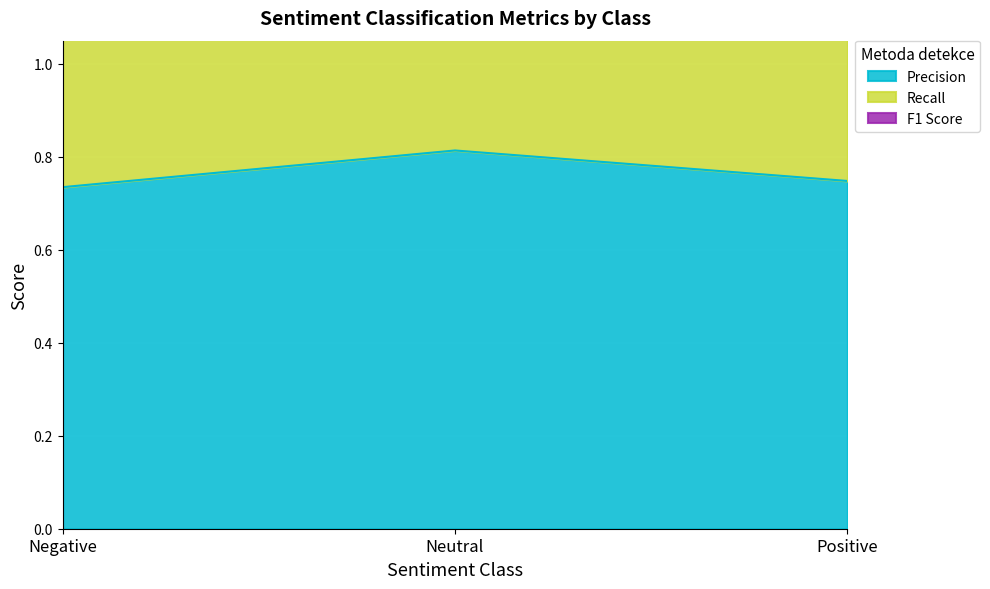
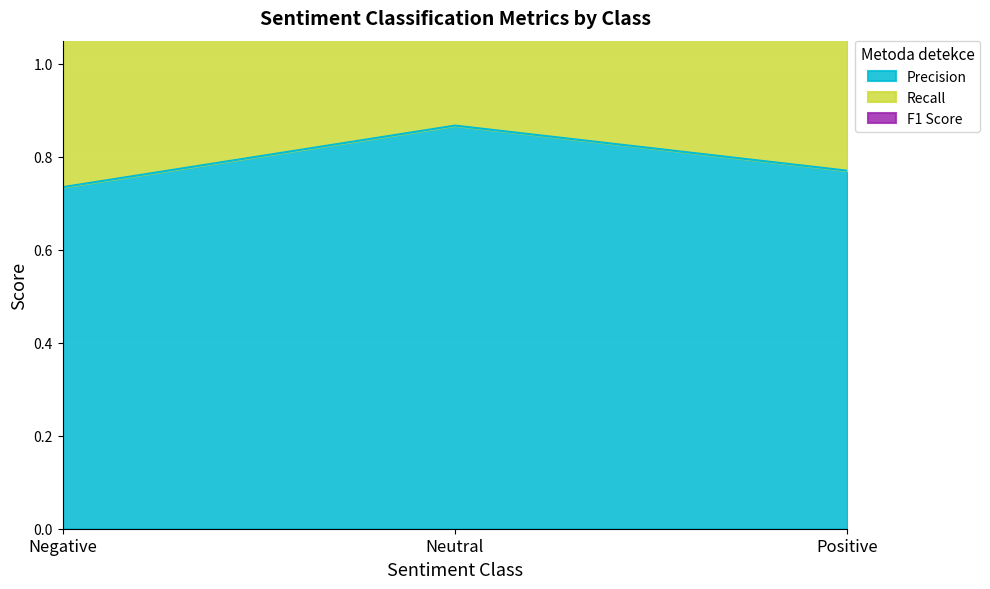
Precision, Neutral: 0.81 -> 0.87
Precision, Positive: 0.75 -> 0.77
